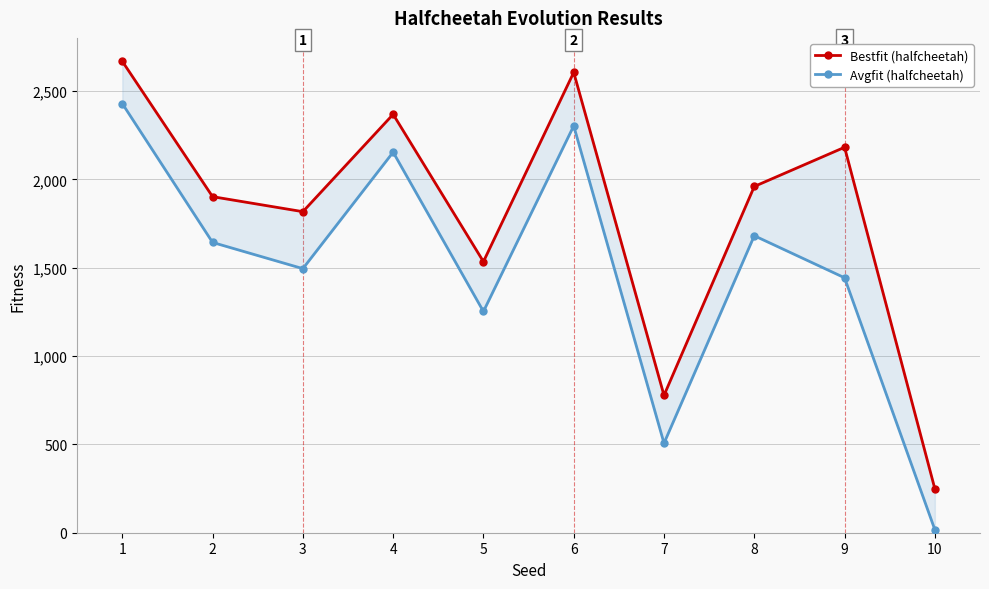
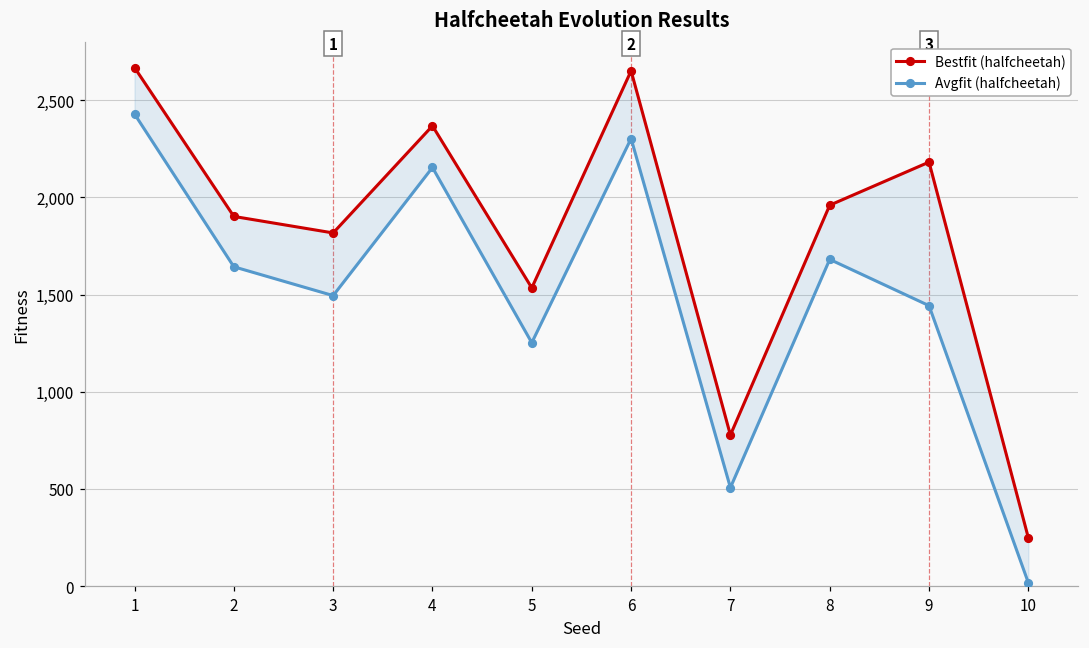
Bestfit (halfcheetah), 6: 2,610 -> 2,650
